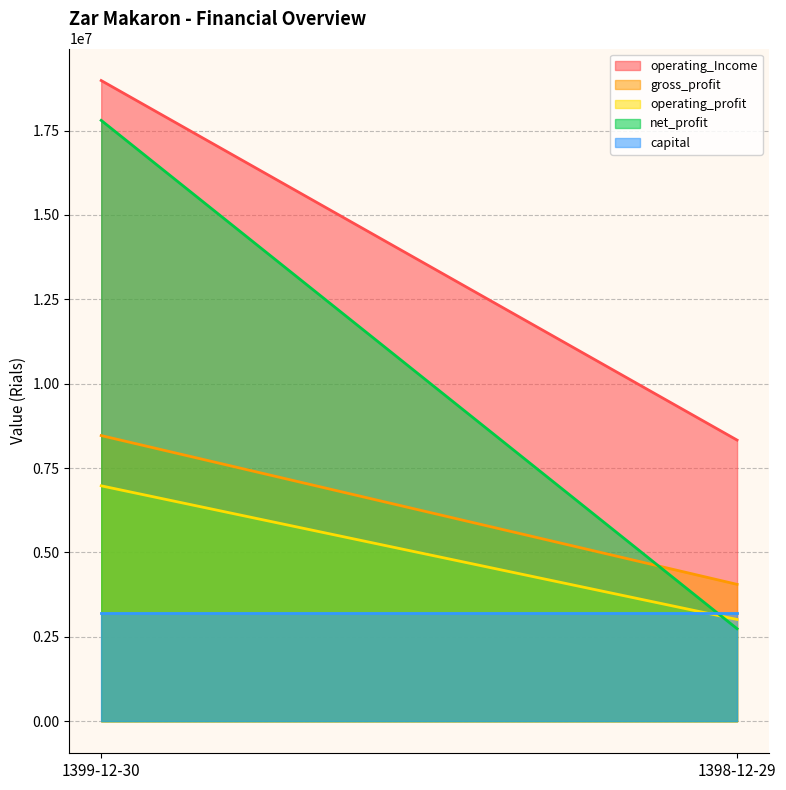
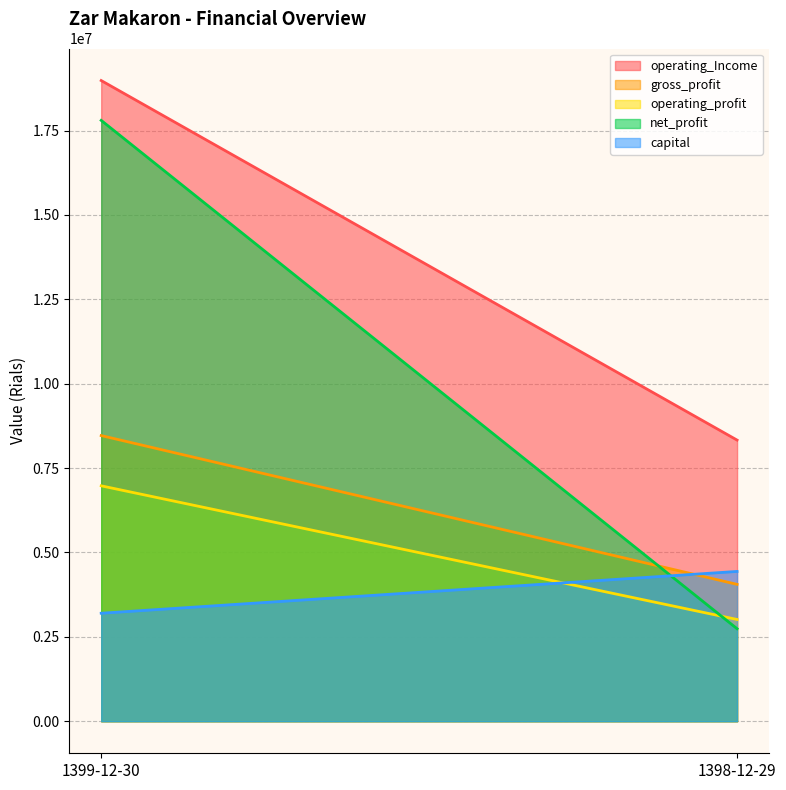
capital, 1398-12-29: 3200000 -> 4400000
